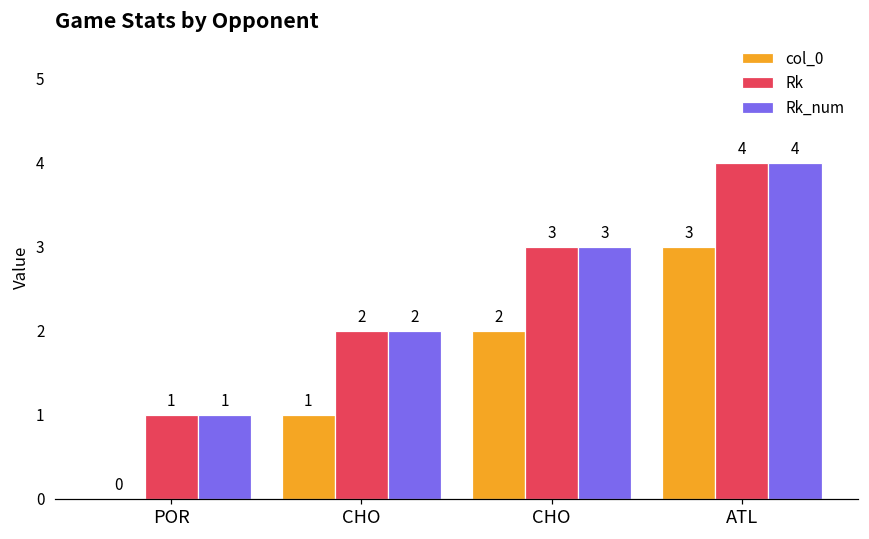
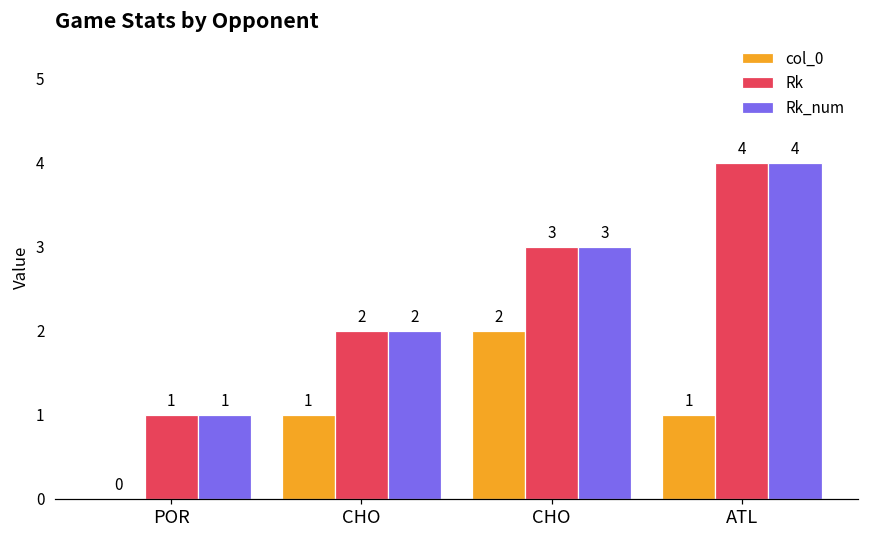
col_0, ATL: 3 -> 1
